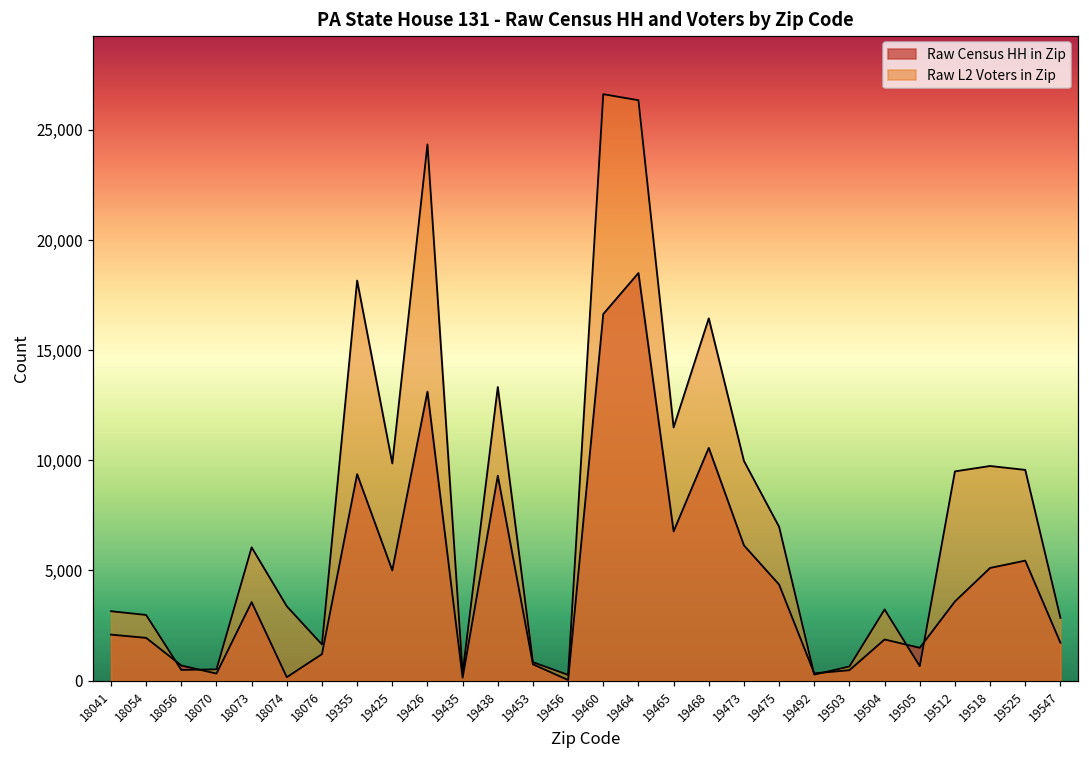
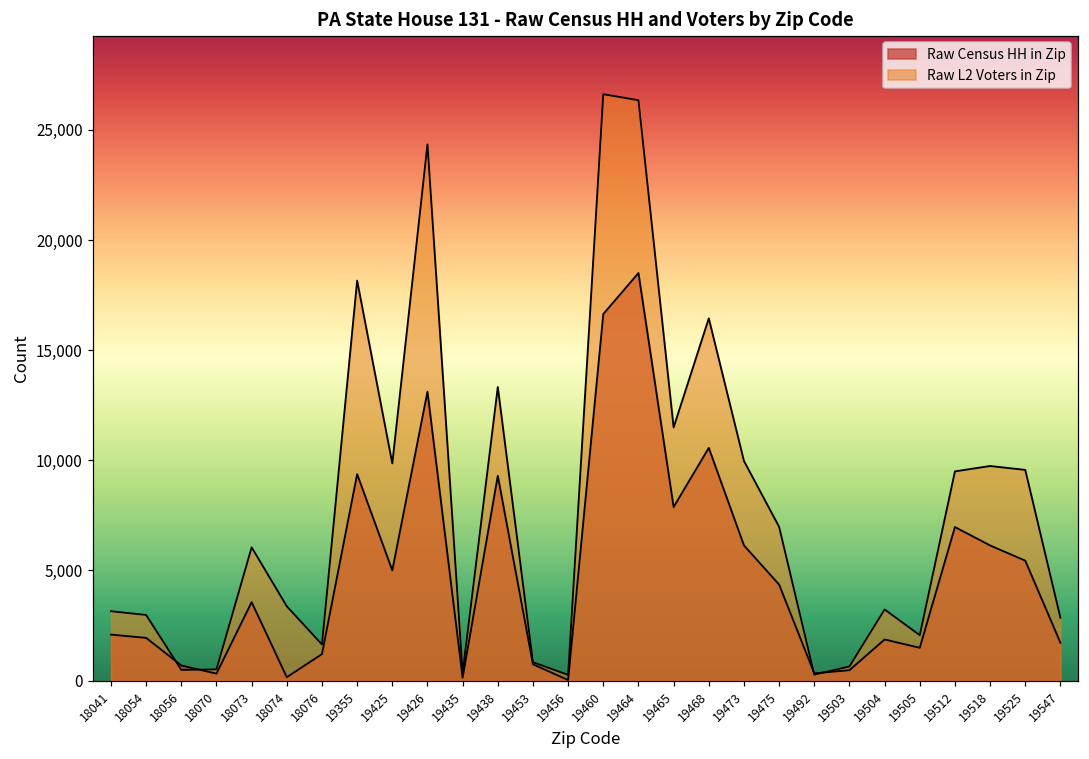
Raw Census HH in Zip, 19465: 6,800 -> 7,900
Raw L2 Voters in Zip, 19505: 700 -> 2,100
Raw Census HH in Zip, 19512: 3,600 -> 7,000
Raw Census HH in Zip, 19518: 5,100 -> 6,100
